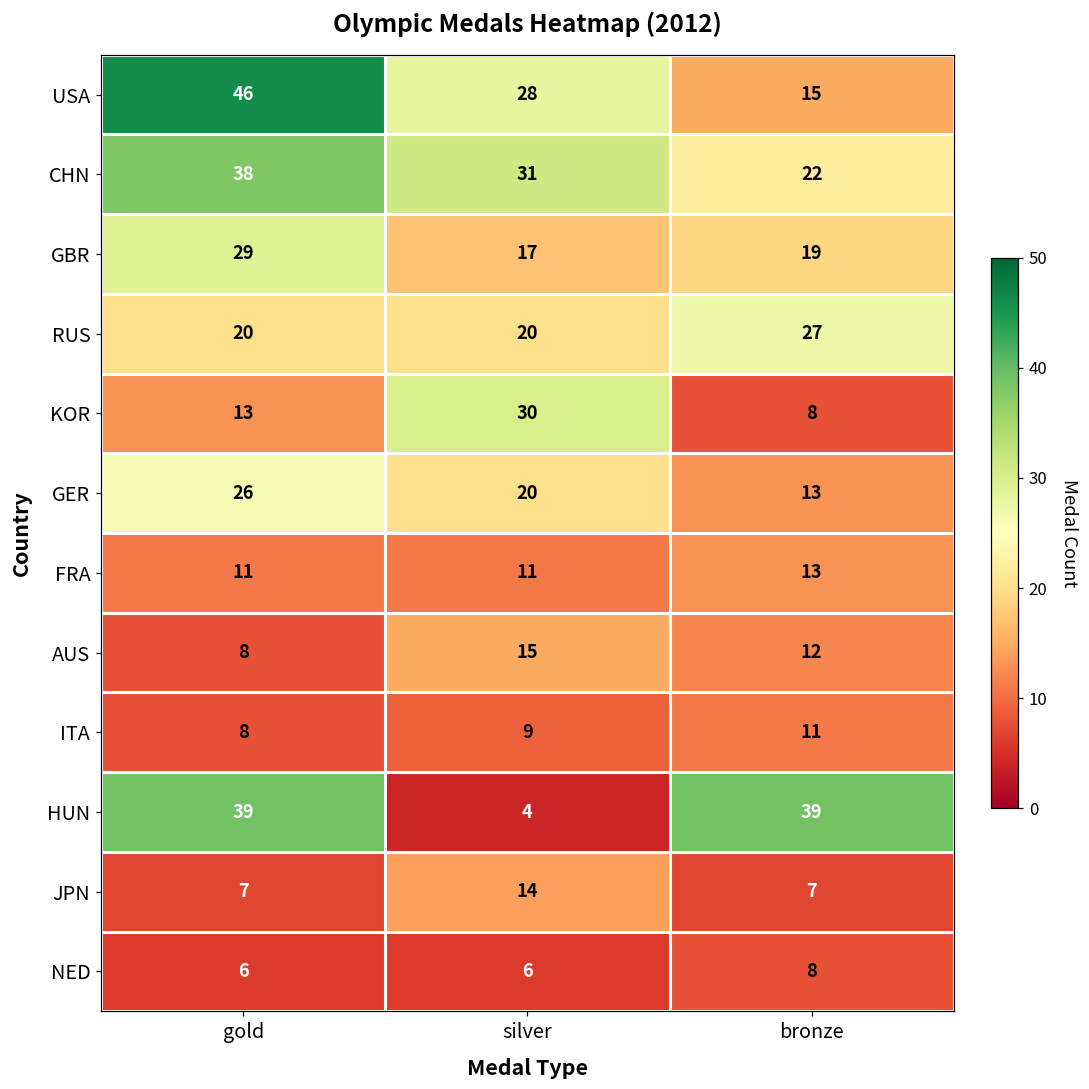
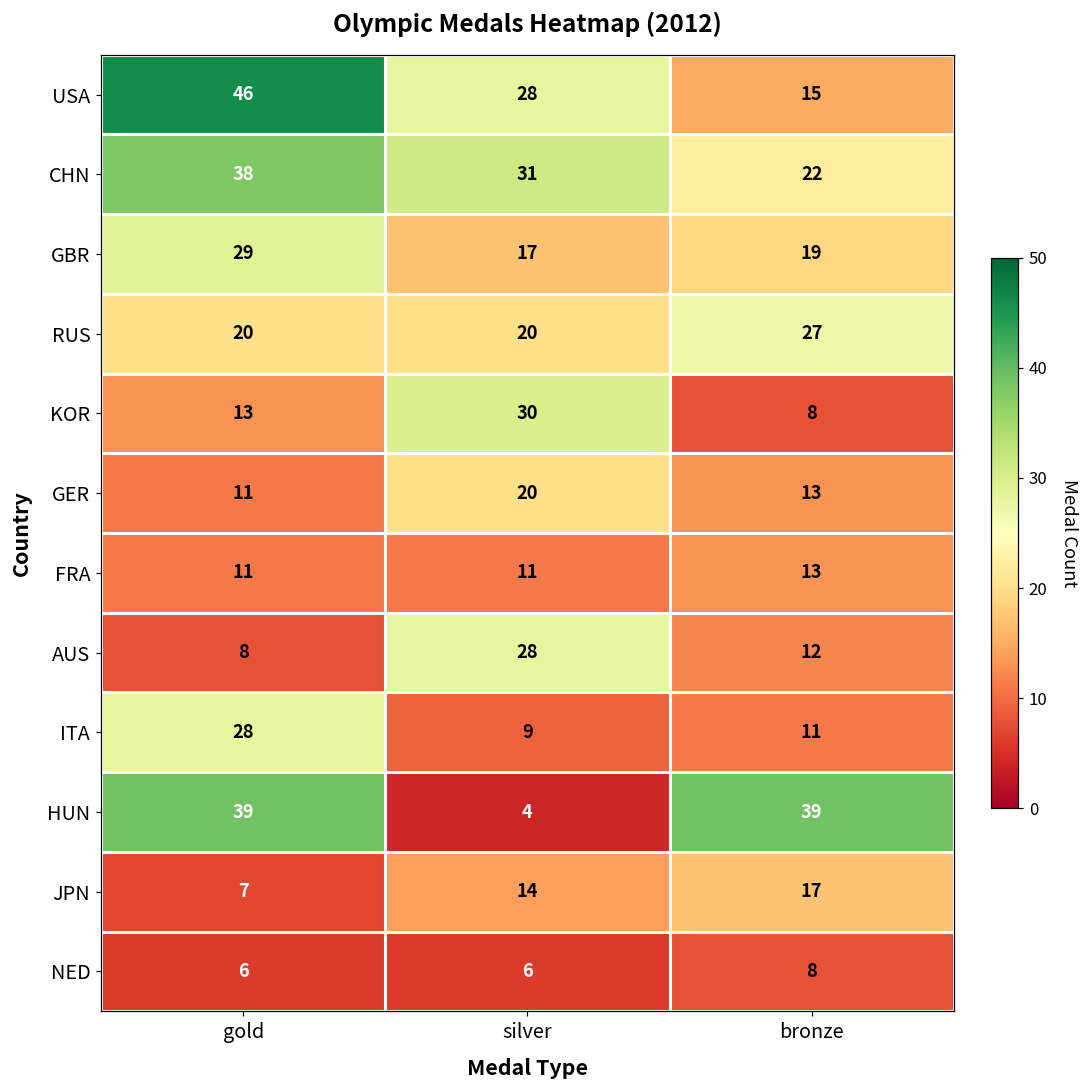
GER, gold: 26 -> 11
AUS, silver: 15 -> 28
ITA, gold: 8 -> 28
JPN, bronze: 7 -> 17
